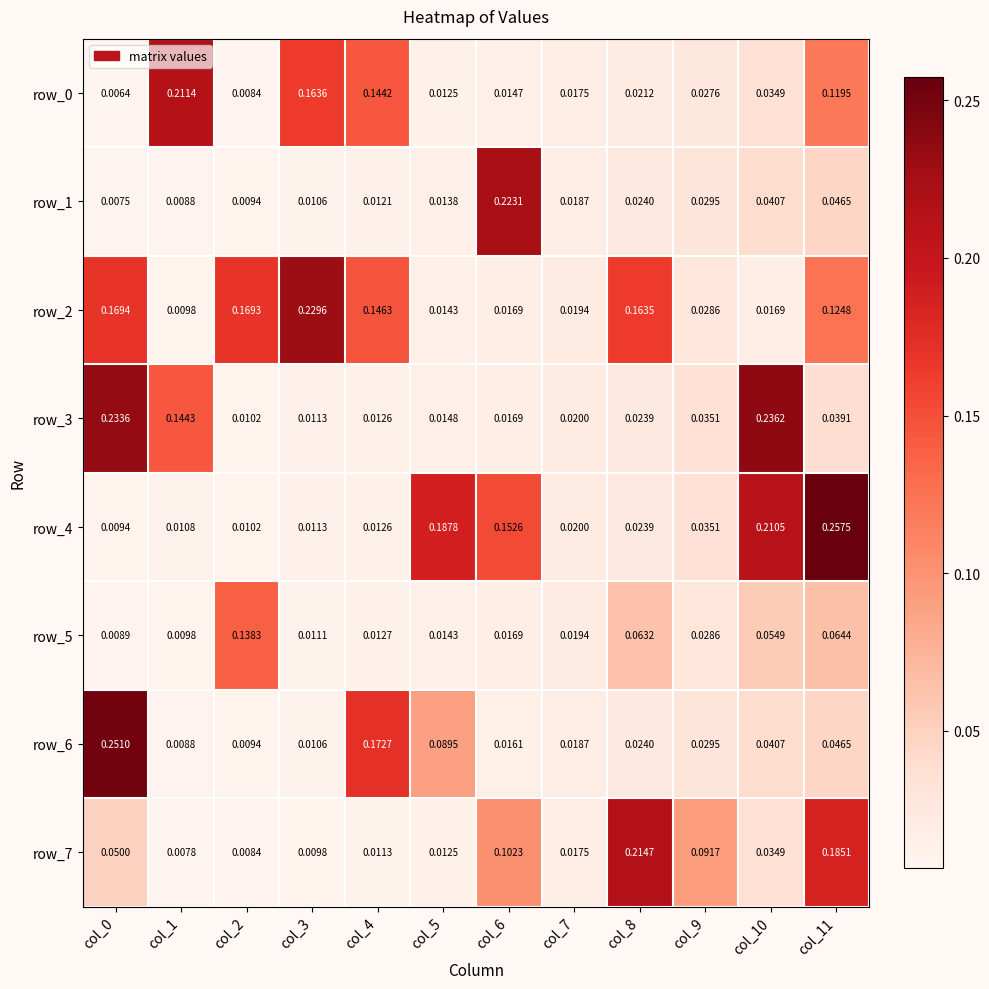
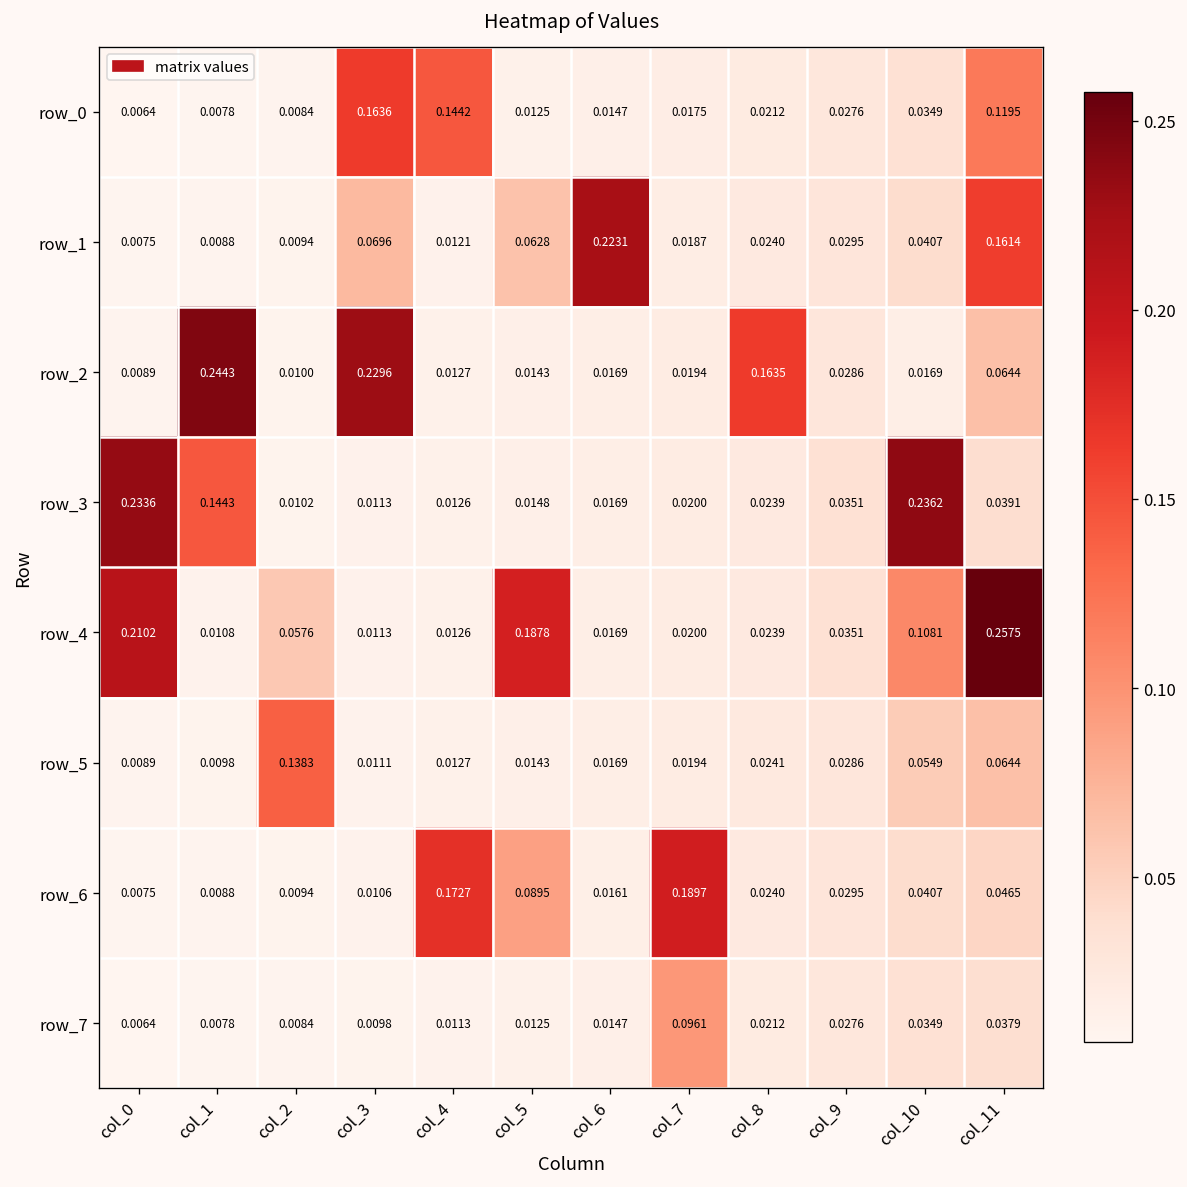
row_0, col_1: 0.2114 -> 0.0078
row_1, col_3: 0.0106 -> 0.0696
row_1, col_5: 0.0138 -> 0.0628
row_1, col_11: 0.0465 -> 0.1614
row_2, col_0: 0.1694 -> 0.0089
row_2, col_1: 0.0098 -> 0.2443
row_2, col_2: 0.1693 -> 0.0100
row_2, col_4: 0.1463 -> 0.0127
row_2, col_11: 0.1248 -> 0.0644
row_4, col_0: 0.0094 -> 0.2102
row_4, col_2: 0.0102 -> 0.0576
row_4, col_6: 0.1526 -> 0.0169
row_4, col_10: 0.2105 -> 0.1081
row_5, col_8: 0.0632 -> 0.0241
row_6, col_0: 0.2510 -> 0.0075
row_6, col_7: 0.0187 -> 0.1897
row_7, col_0: 0.0500 -> 0.0064
row_7, col_6: 0.1023 -> 0.0147
row_7, col_7: 0.0175 -> 0.0961
row_7, col_8: 0.2147 -> 0.0212
row_7, col_9: 0.0917 -> 0.0276
row_7, col_11: 0.1851 -> 0.0379
